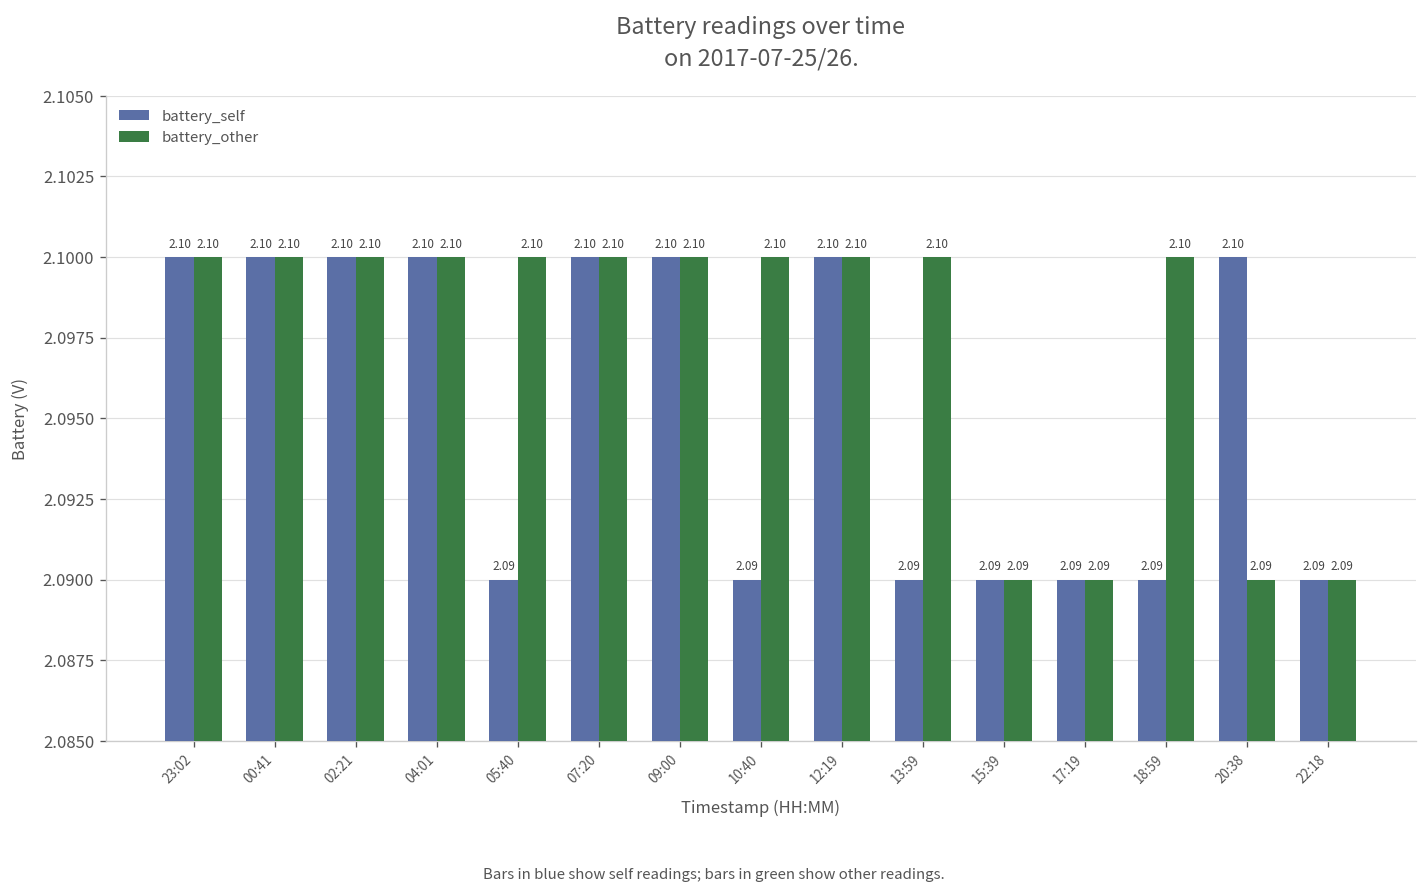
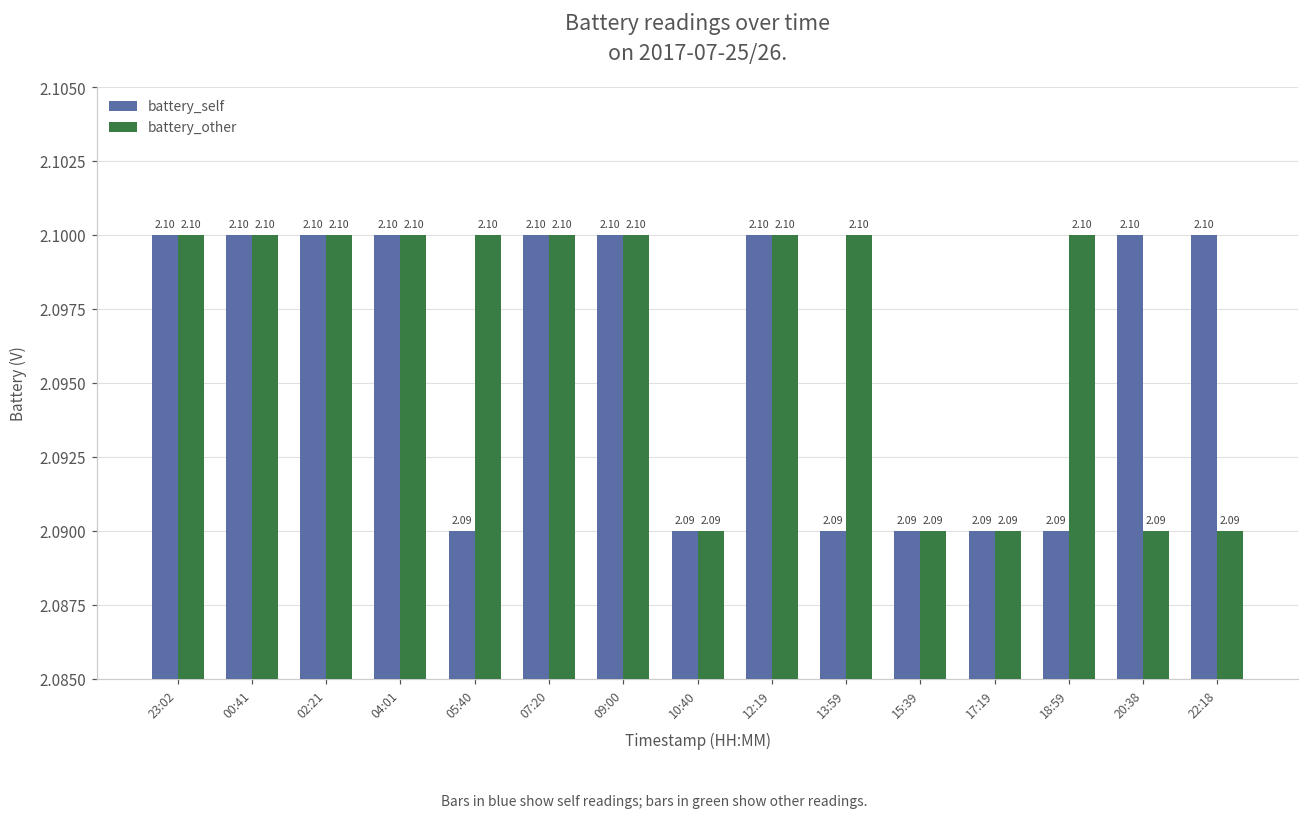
battery_other, 10:40: 2.10 -> 2.09
battery_self, 22:18: 2.09 -> 2.10
